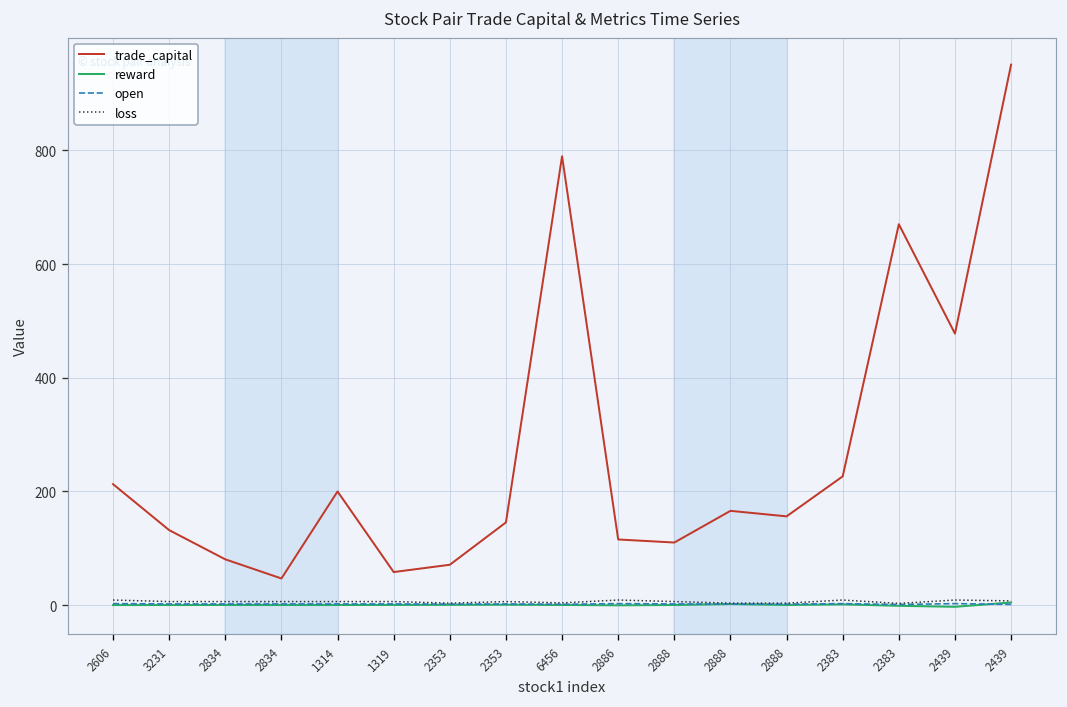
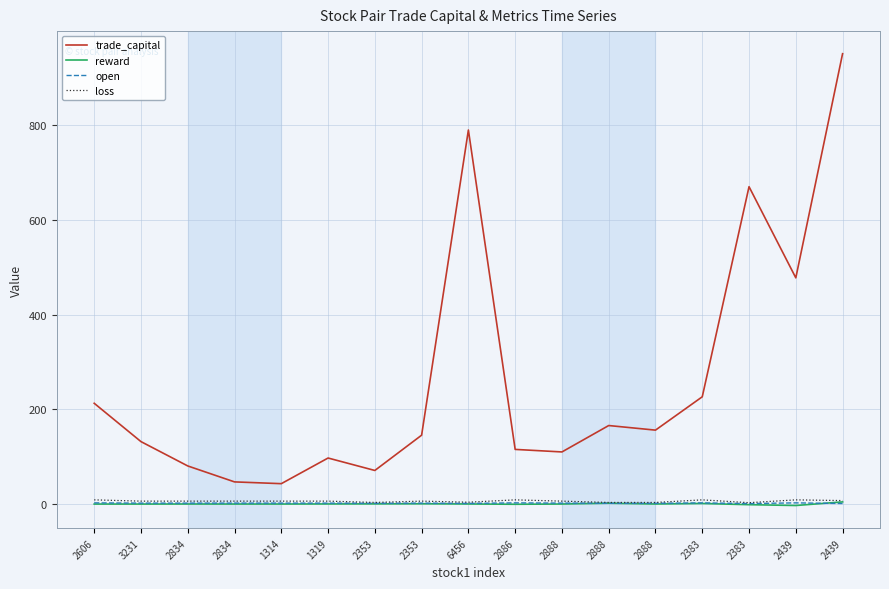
trade_capital, 1314: 200 -> 40
trade_capital, 1319: 60 -> 100
